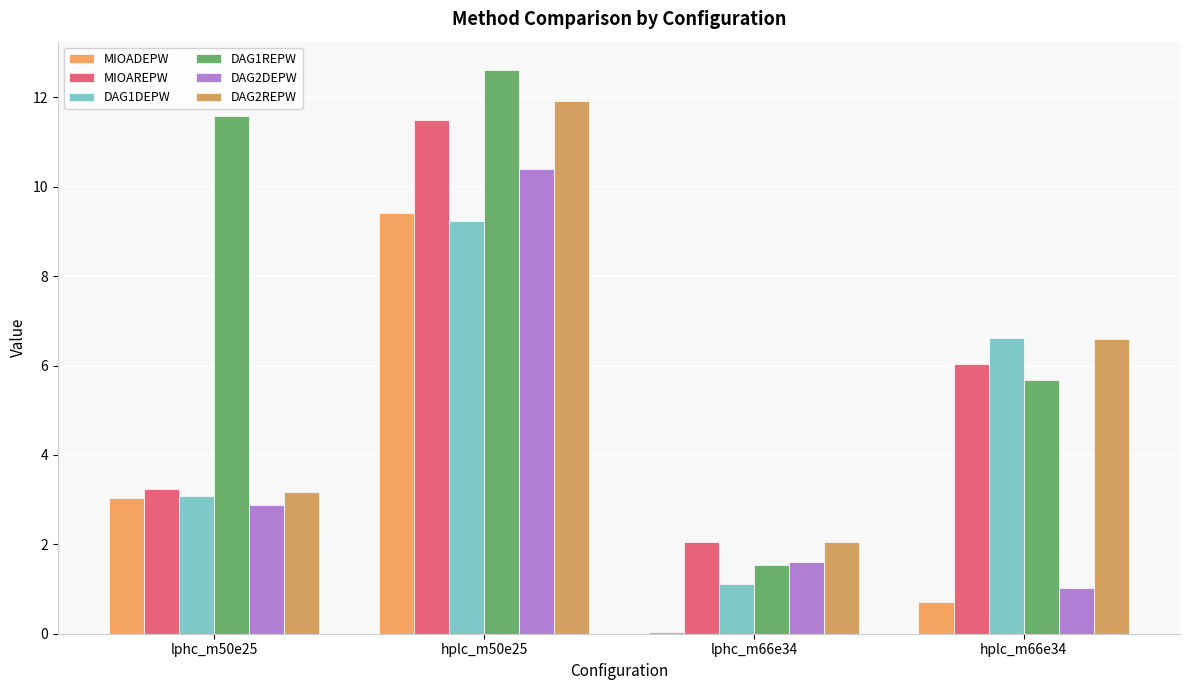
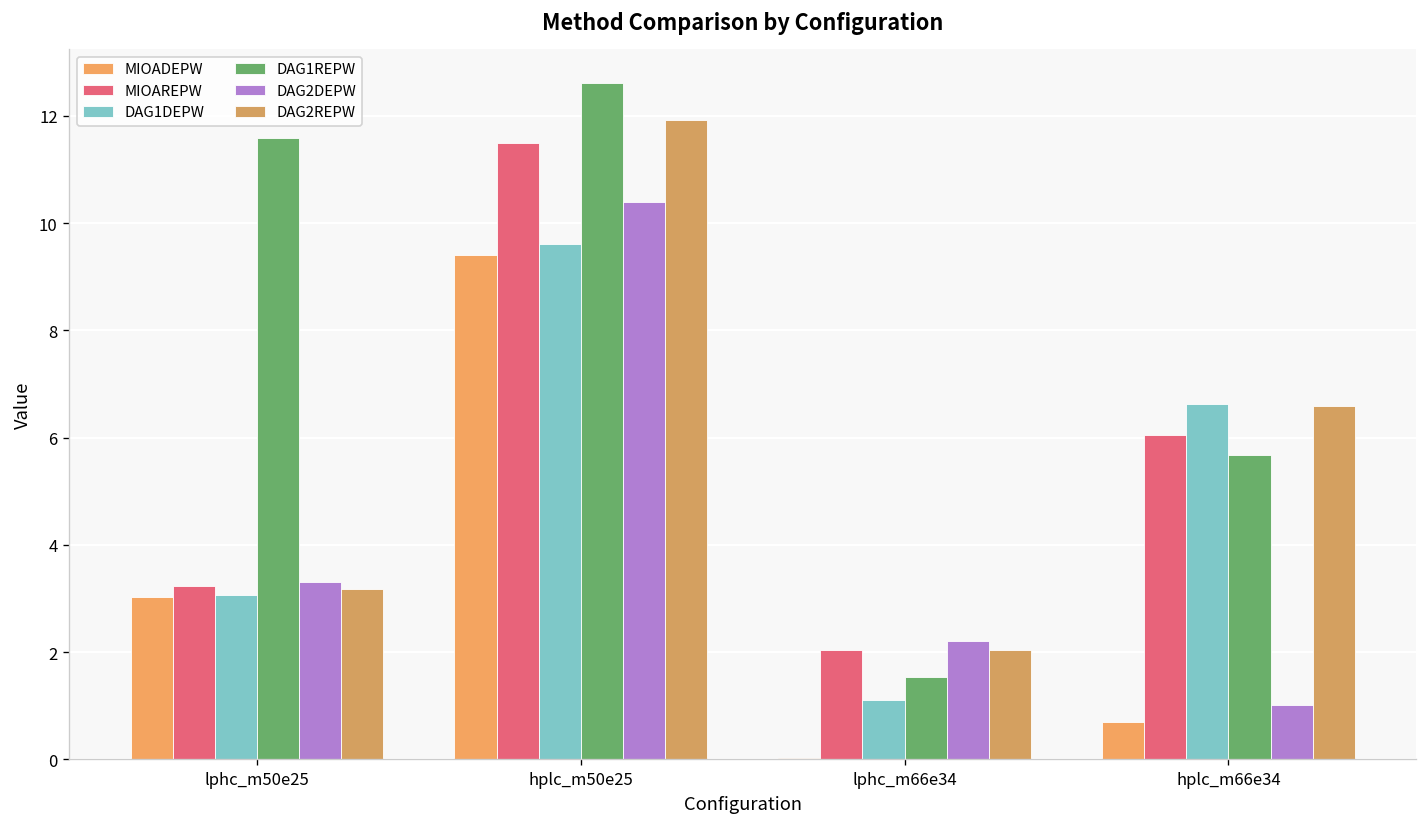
DAG2DEPW, lphc_m50e25: 2.9 -> 3.3
DAG1DEPW, hplc_m50e25: 9.2 -> 9.6
DAG2DEPW, lphc_m66e34: 1.6 -> 2.2
